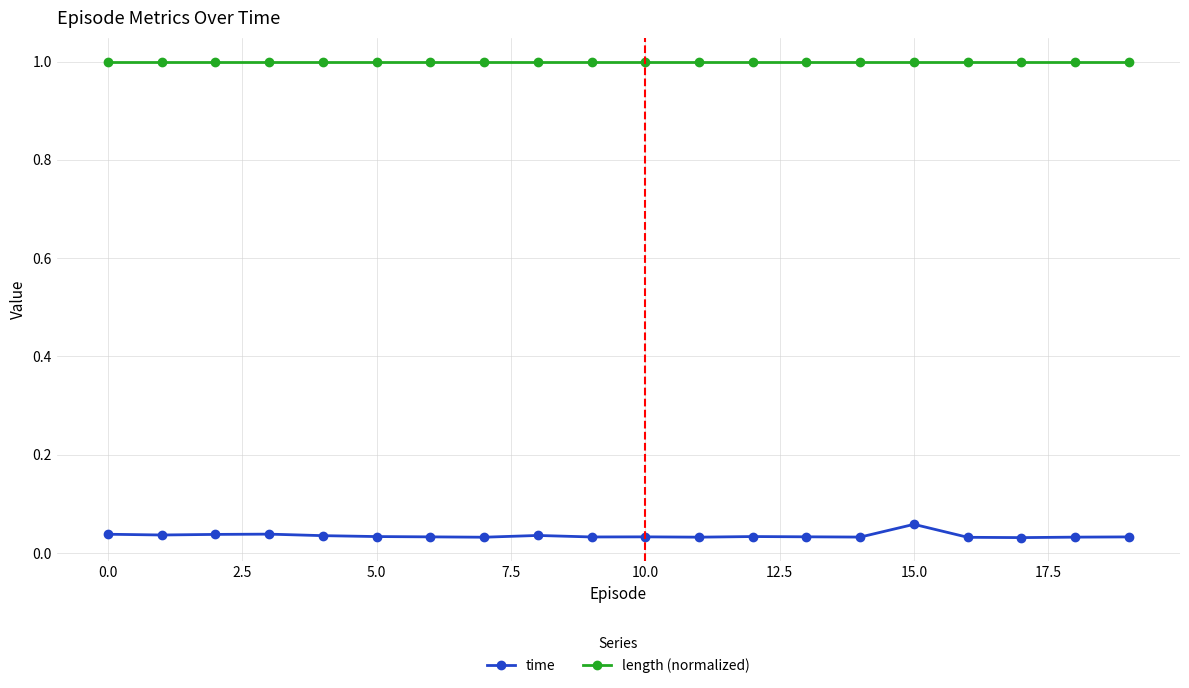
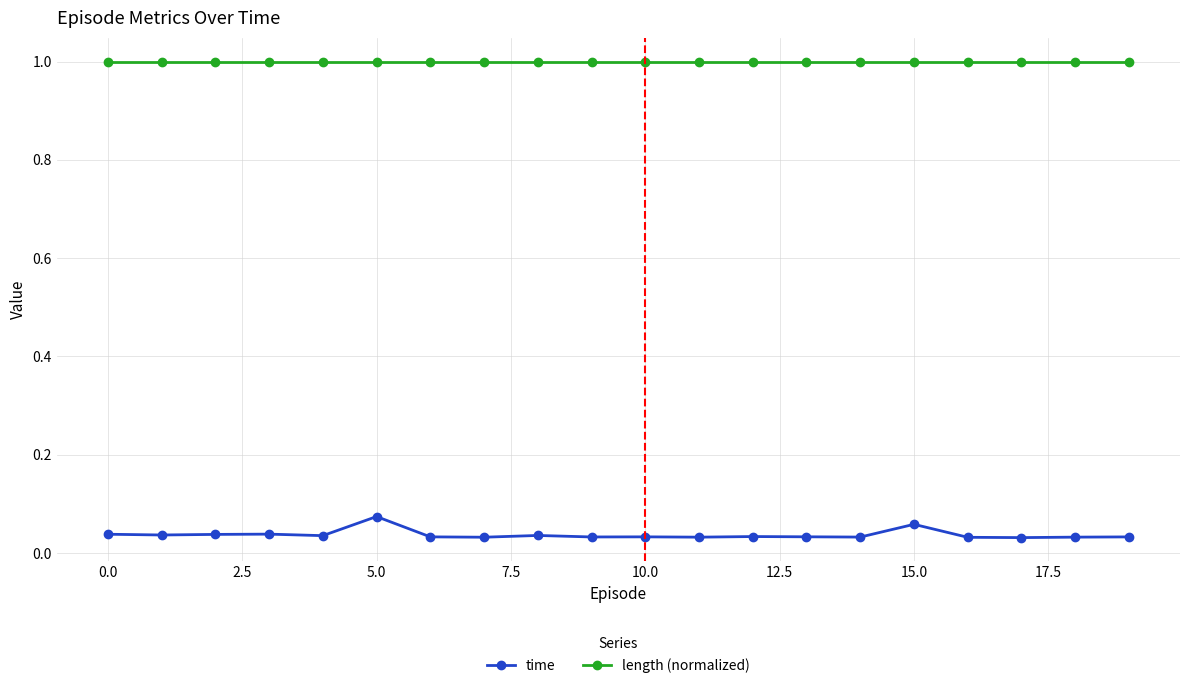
time, 5.0: 0.03 -> 0.07
